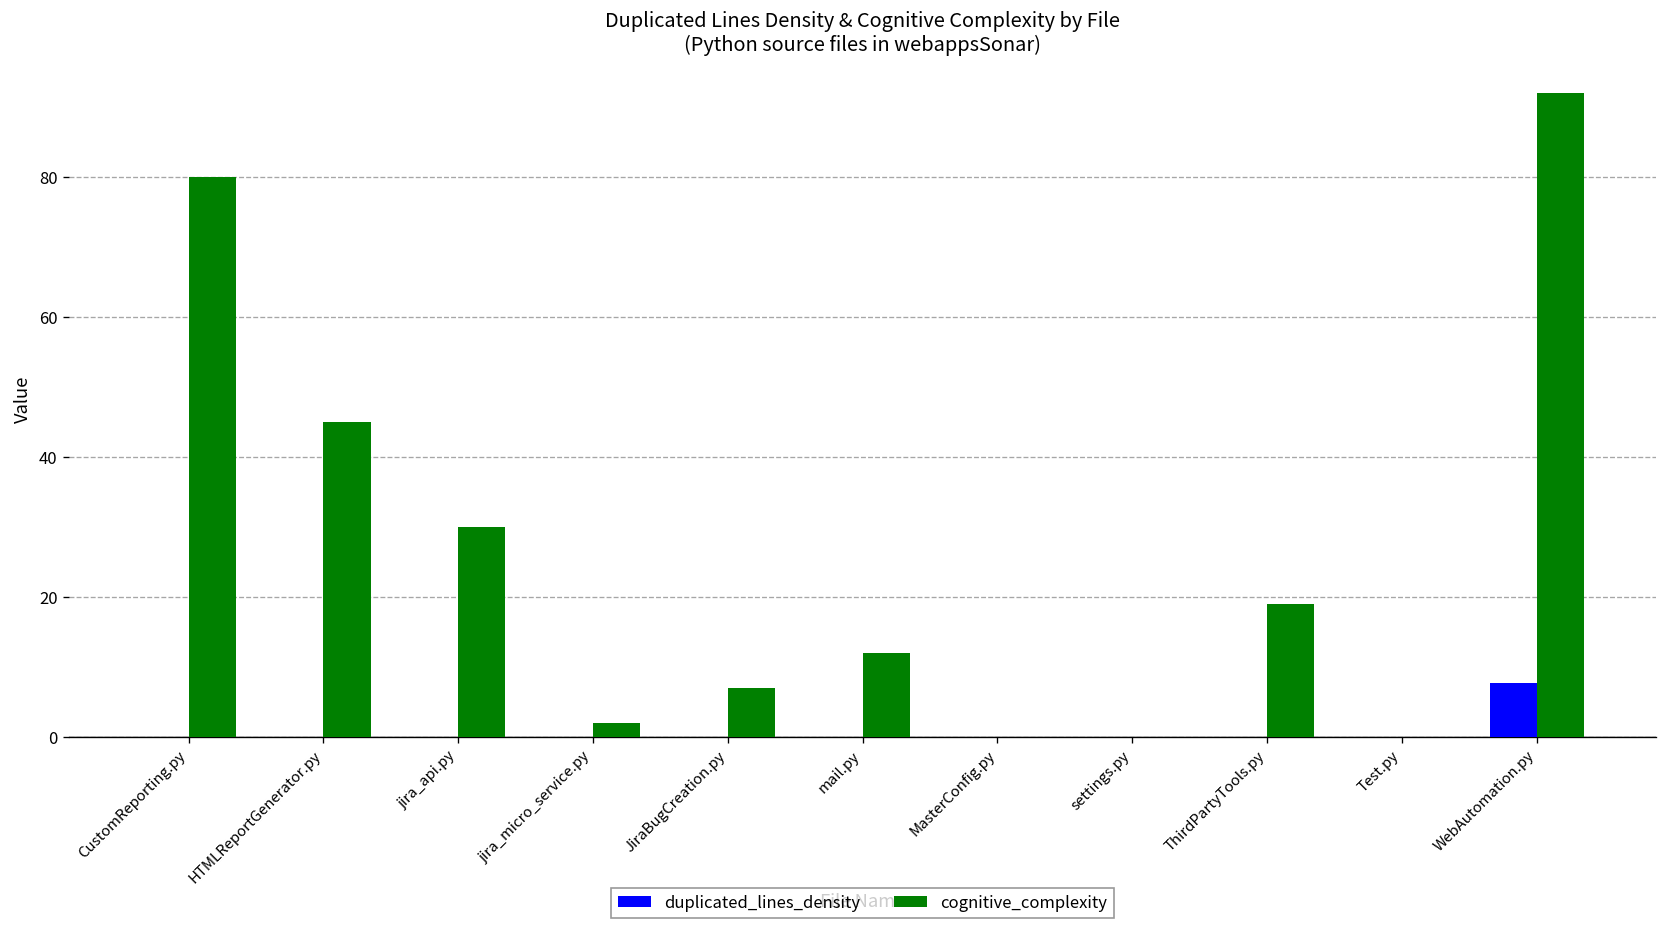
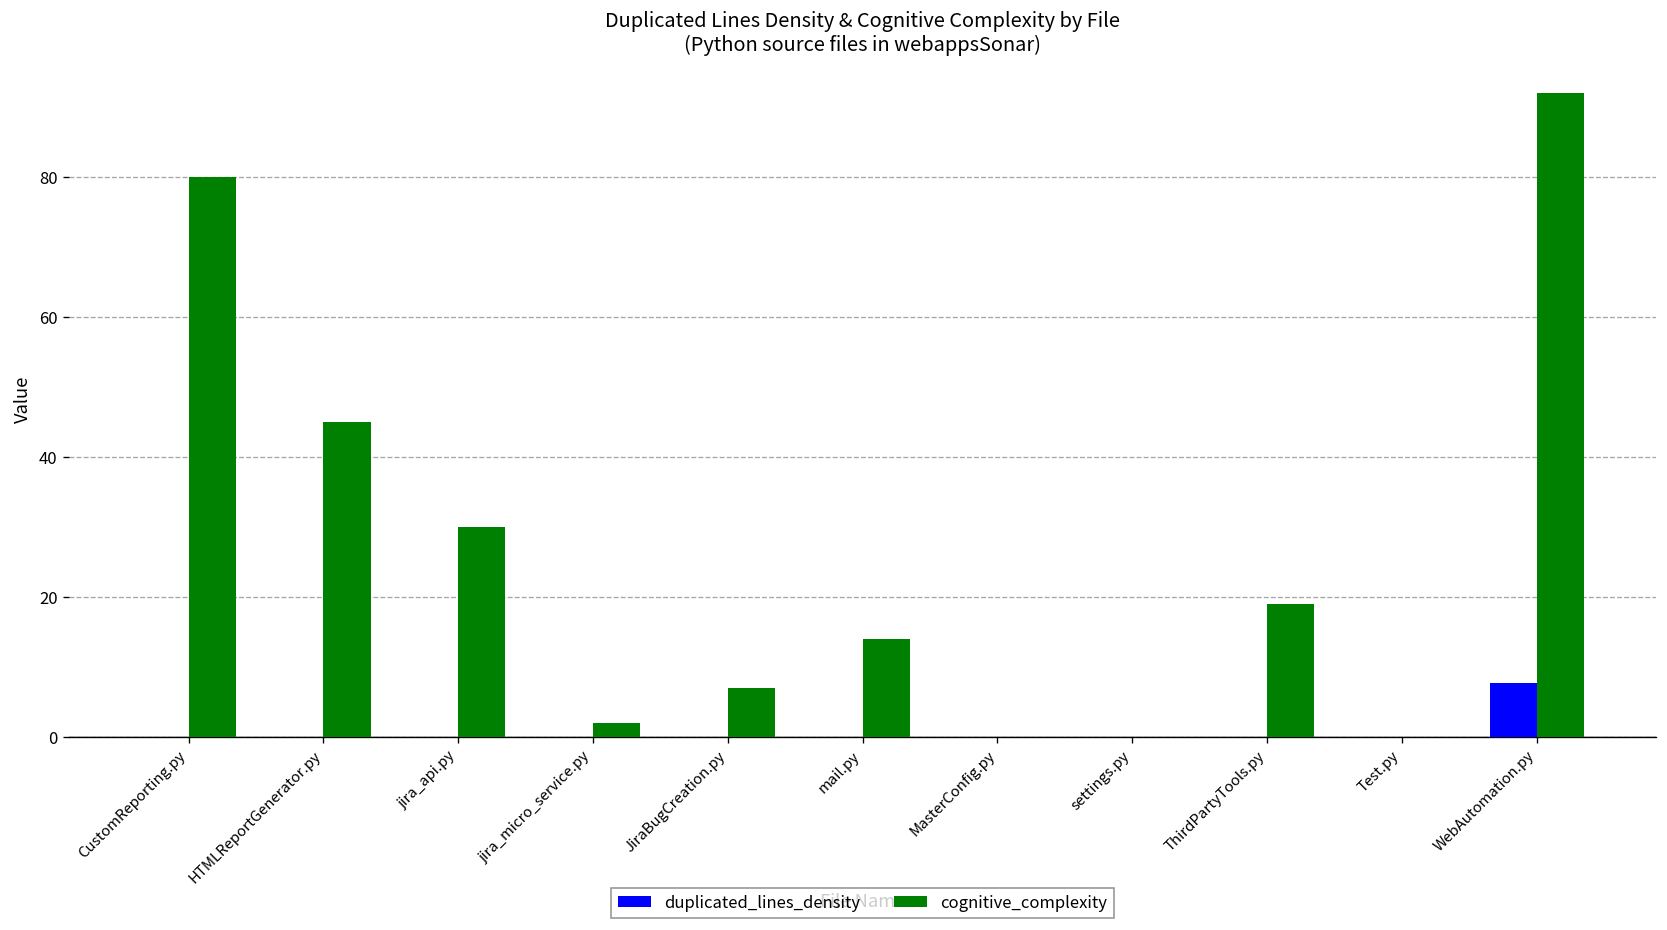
cognitive_complexity, mail.py: 12 -> 14
